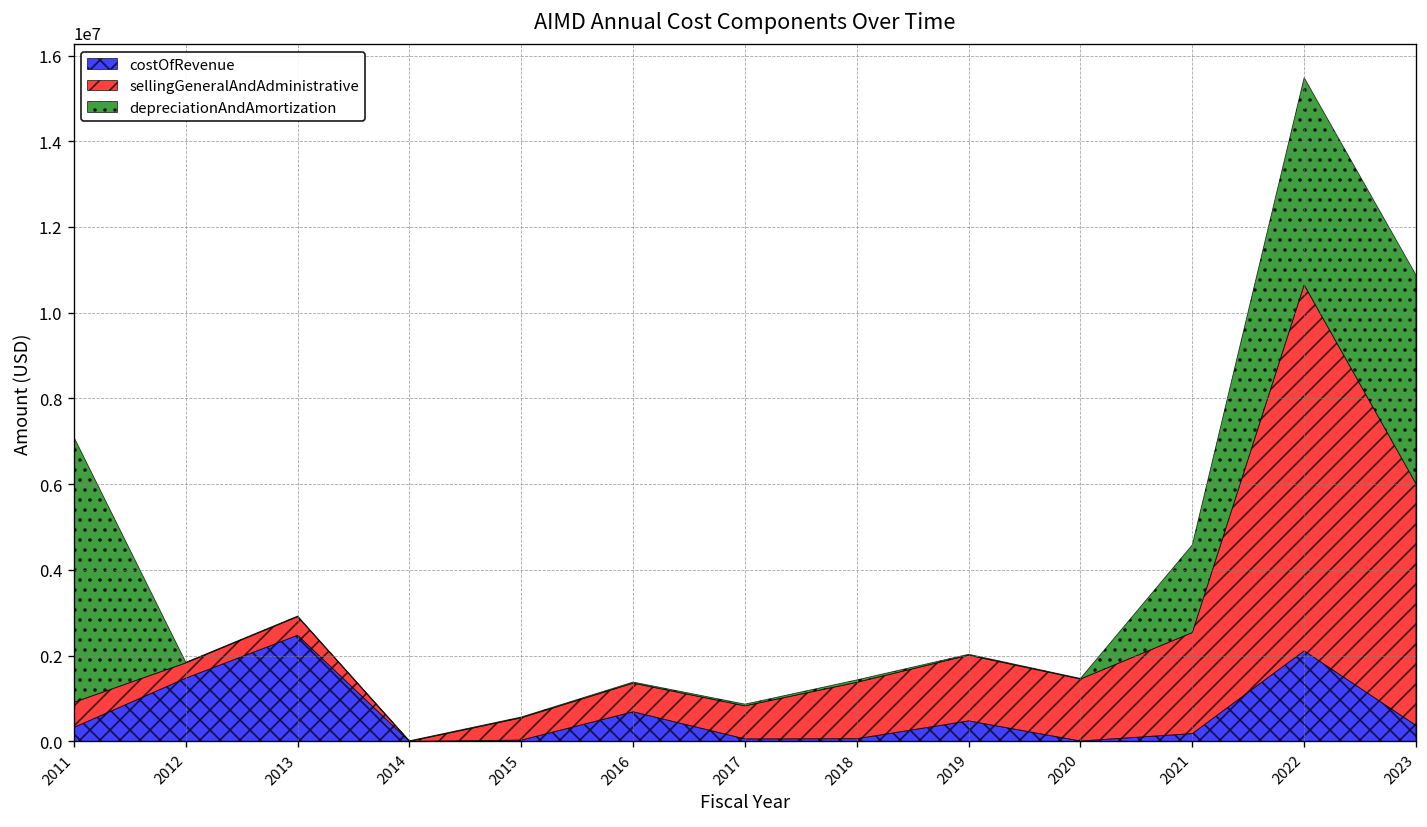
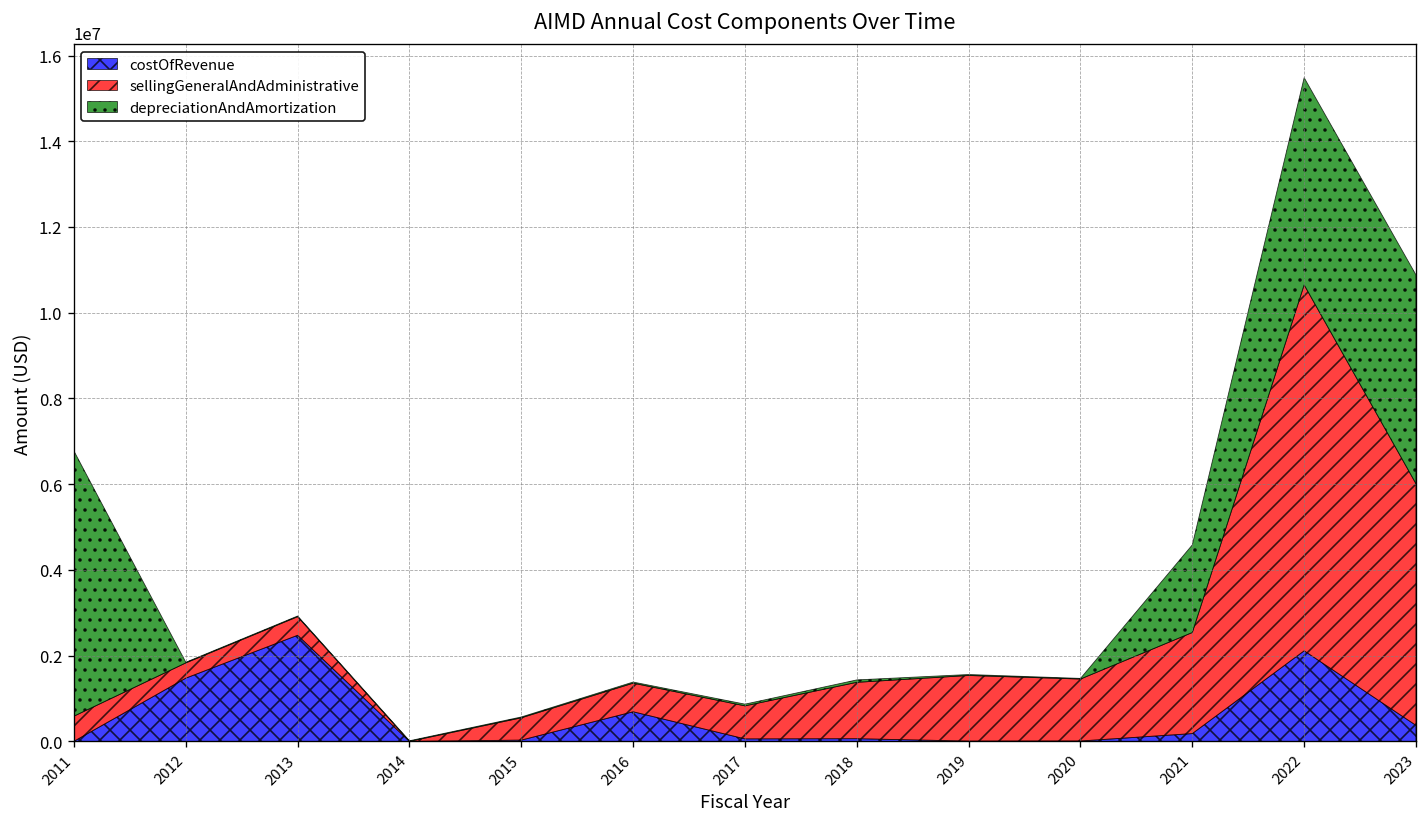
costOfRevenue, 2011: 300000 -> 0
costOfRevenue, 2019: 500000 -> 0
